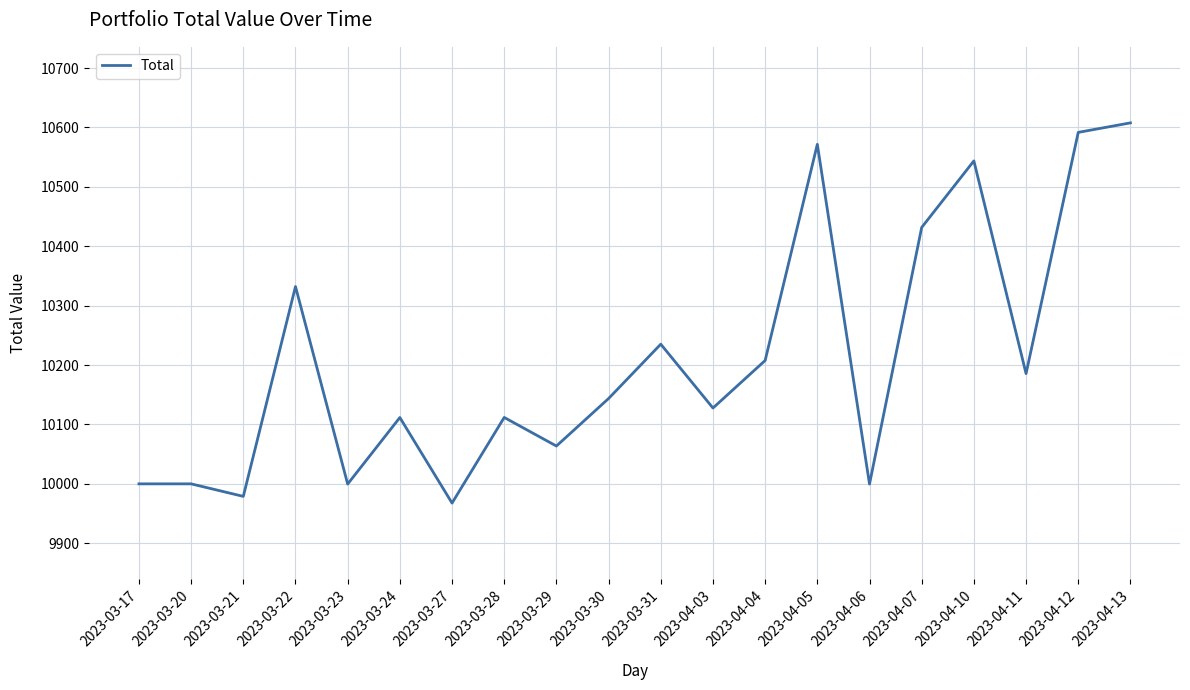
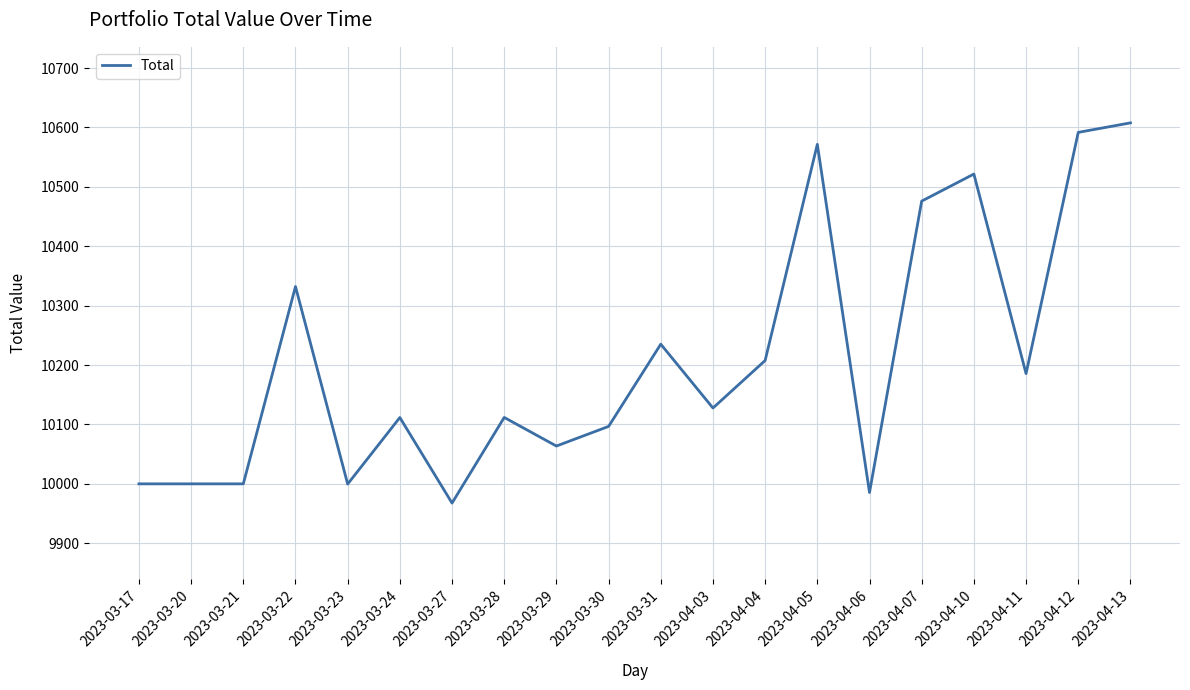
2023-03-21: 9980 -> 10000
2023-03-30: 10140 -> 10100
2023-04-06: 10000 -> 9990
2023-04-07: 10430 -> 10480
2023-04-10: 10540 -> 10520
